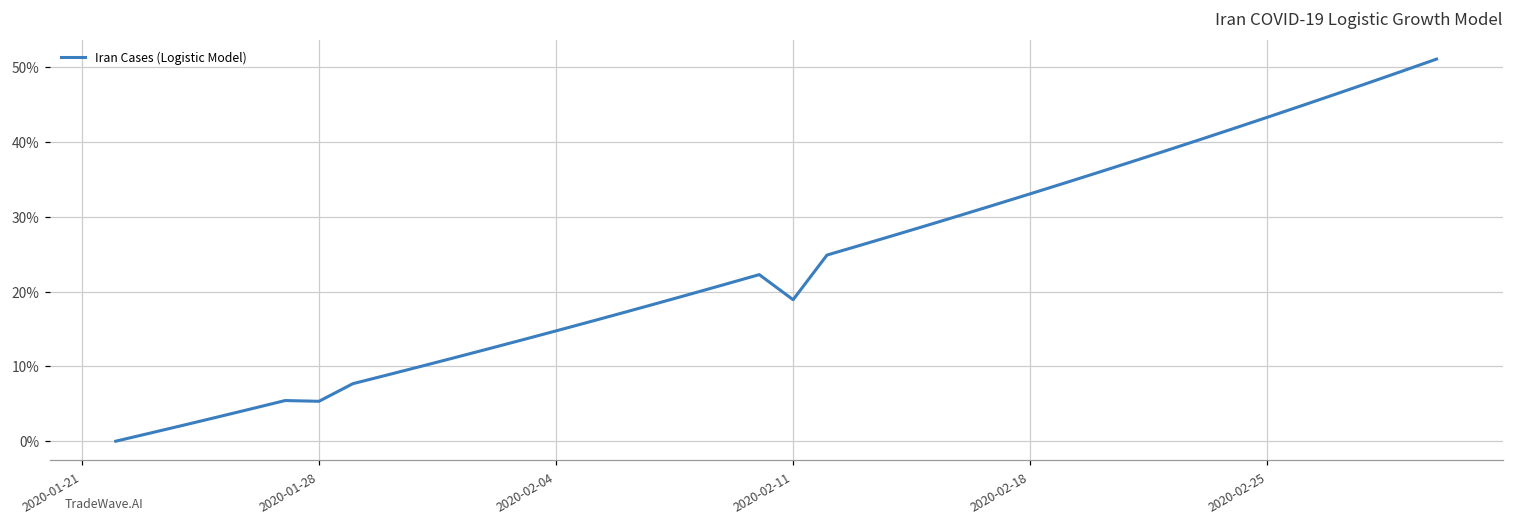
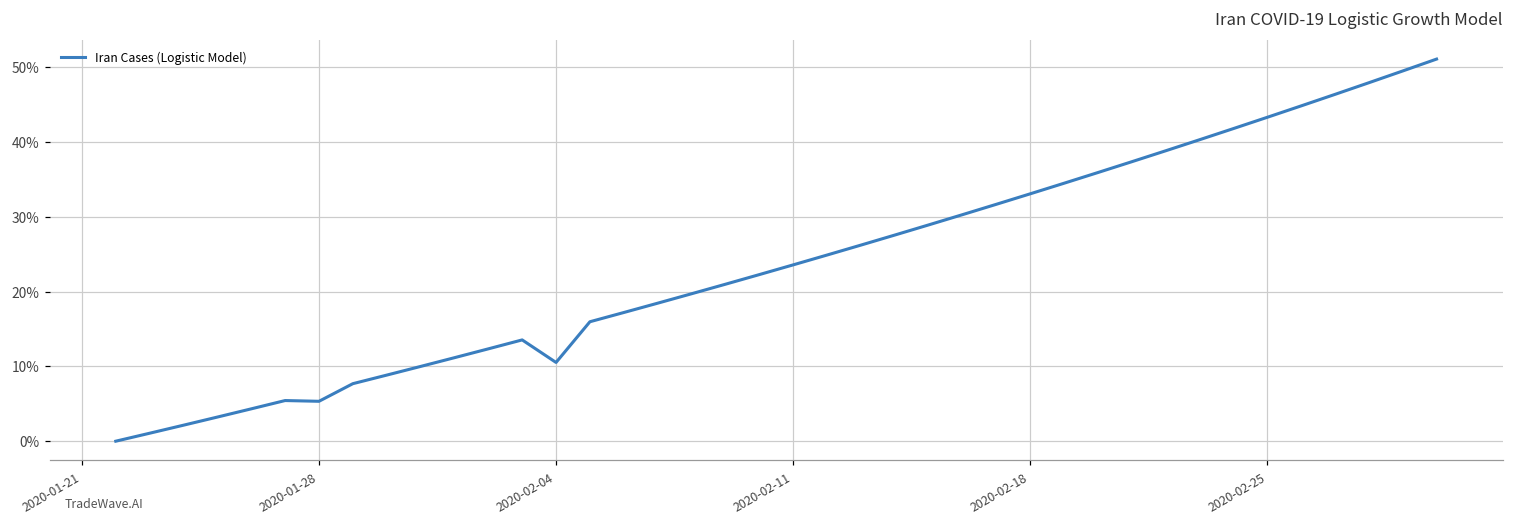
2020-02-04: 15% -> 11%
2020-02-11: 19% -> 24%
